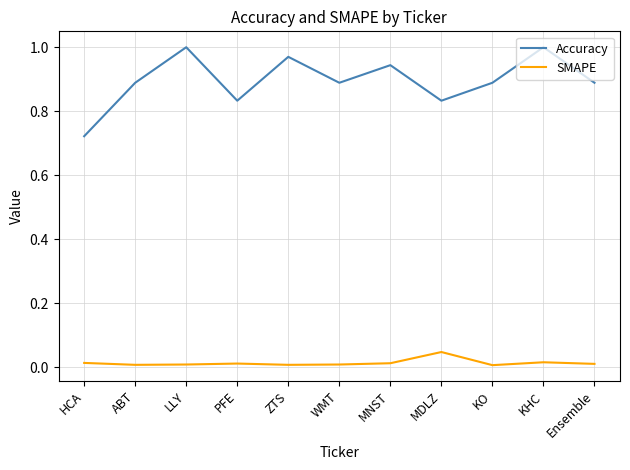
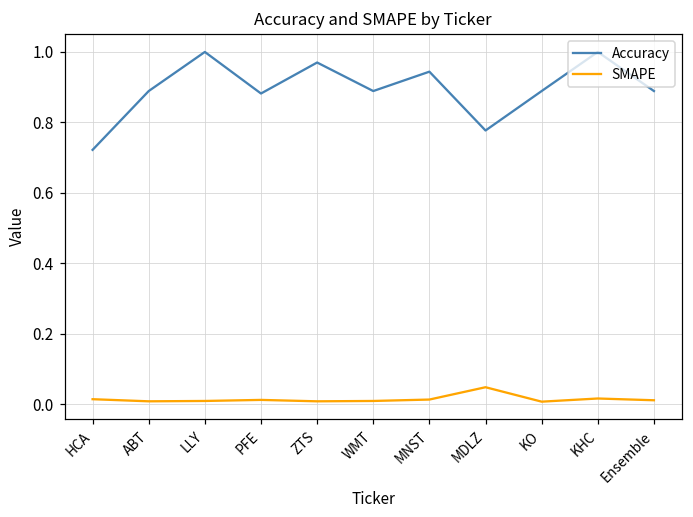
Accuracy, PFE: 0.83 -> 0.88
Accuracy, MDLZ: 0.83 -> 0.78
